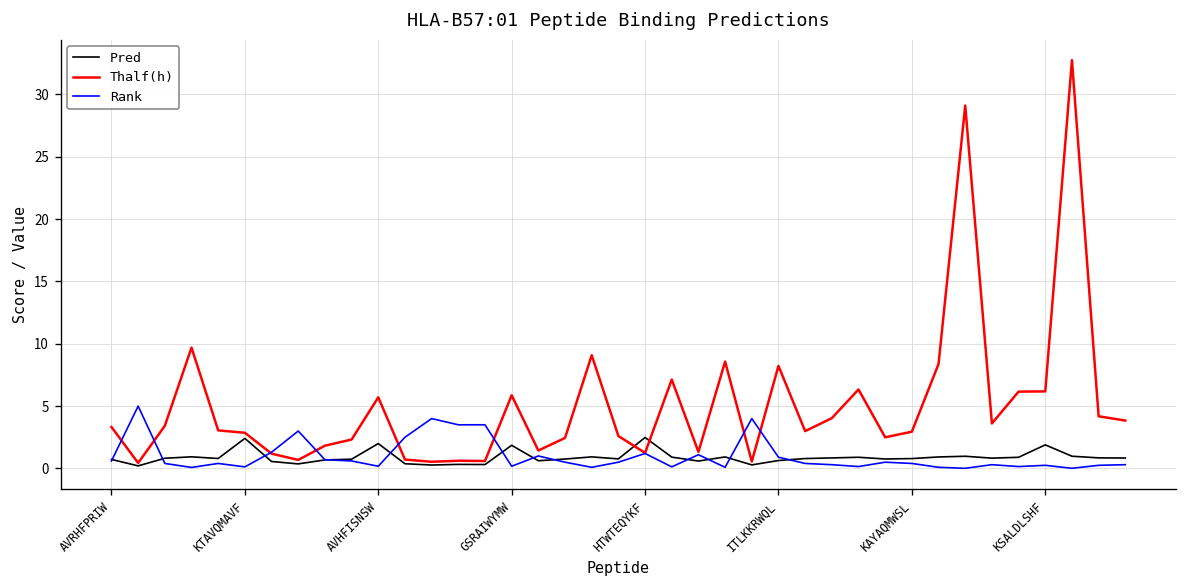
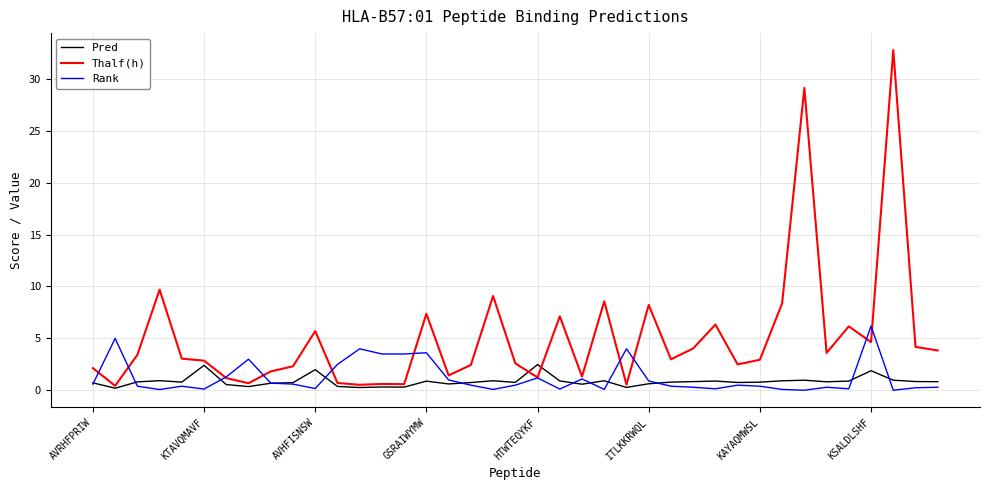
Thalf(h), AVRHFPRIW: 3.3 -> 2.1
Pred, GSRAIWYMW: 1.9 -> 0.9
Thalf(h), GSRAIWYMW: 5.9 -> 7.4
Rank, GSRAIWYMW: 0.2 -> 3.6
Thalf(h), KSALDLSHF: 6.2 -> 4.6
Rank, KSALDLSHF: 0.3 -> 6.2
